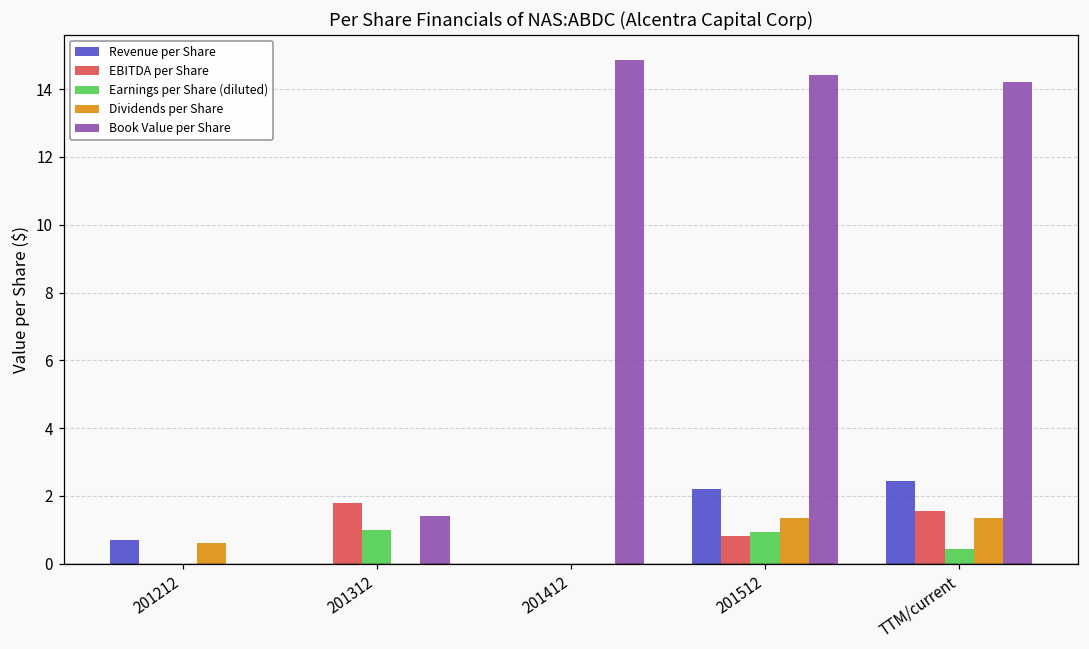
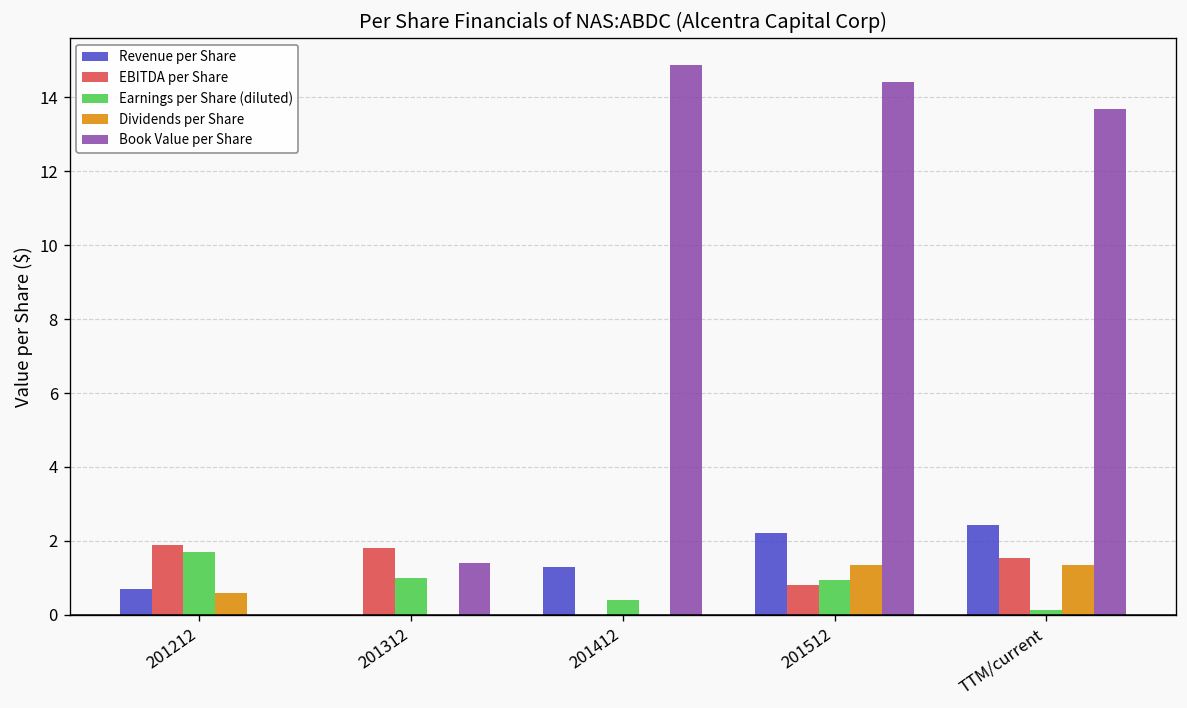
EBITDA per Share, 201212: 0.0 -> 1.9
Earnings per Share (diluted), 201212: 0.0 -> 1.7
Revenue per Share, 201412: 0.0 -> 1.3
Earnings per Share (diluted), 201412: 0.0 -> 0.4
Earnings per Share (diluted), TTM/current: 0.4 -> 0.1
Book Value per Share, TTM/current: 14.2 -> 13.7
